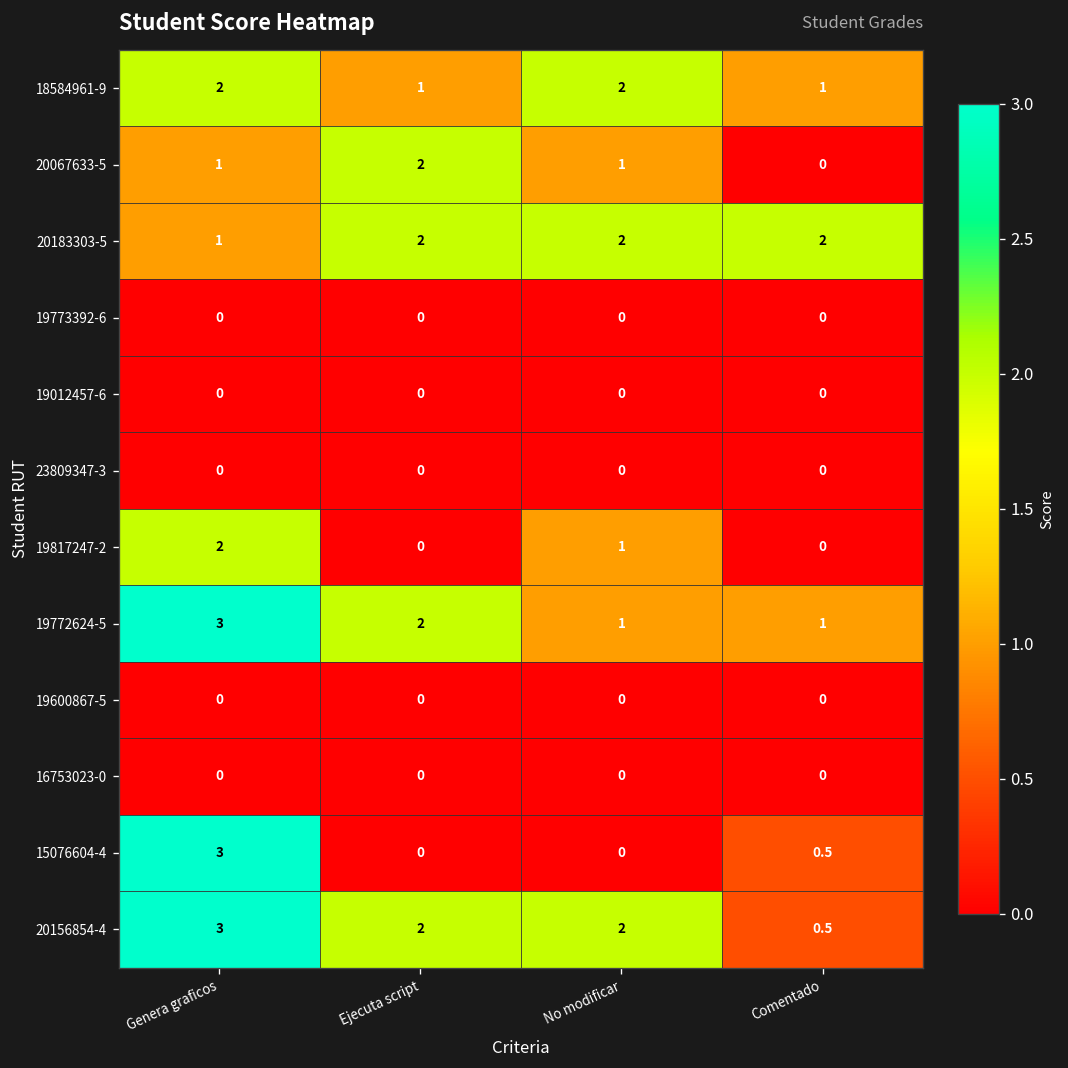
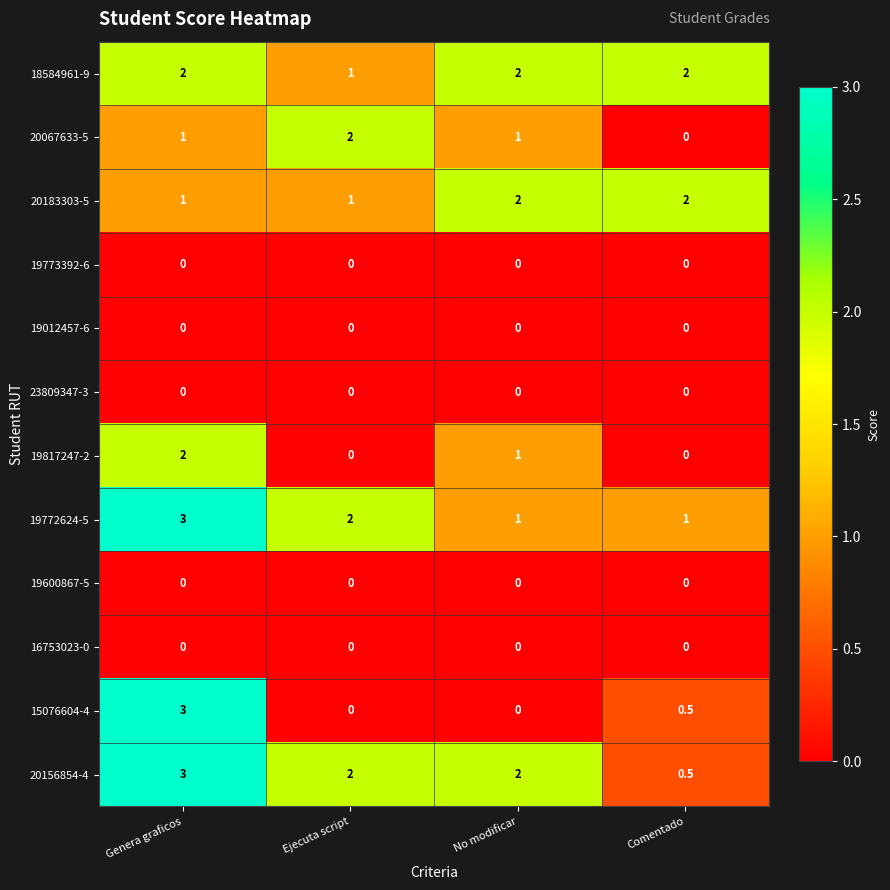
18584961-9, Comentado: 1 -> 2
20183303-5, Ejecuta script: 2 -> 1
